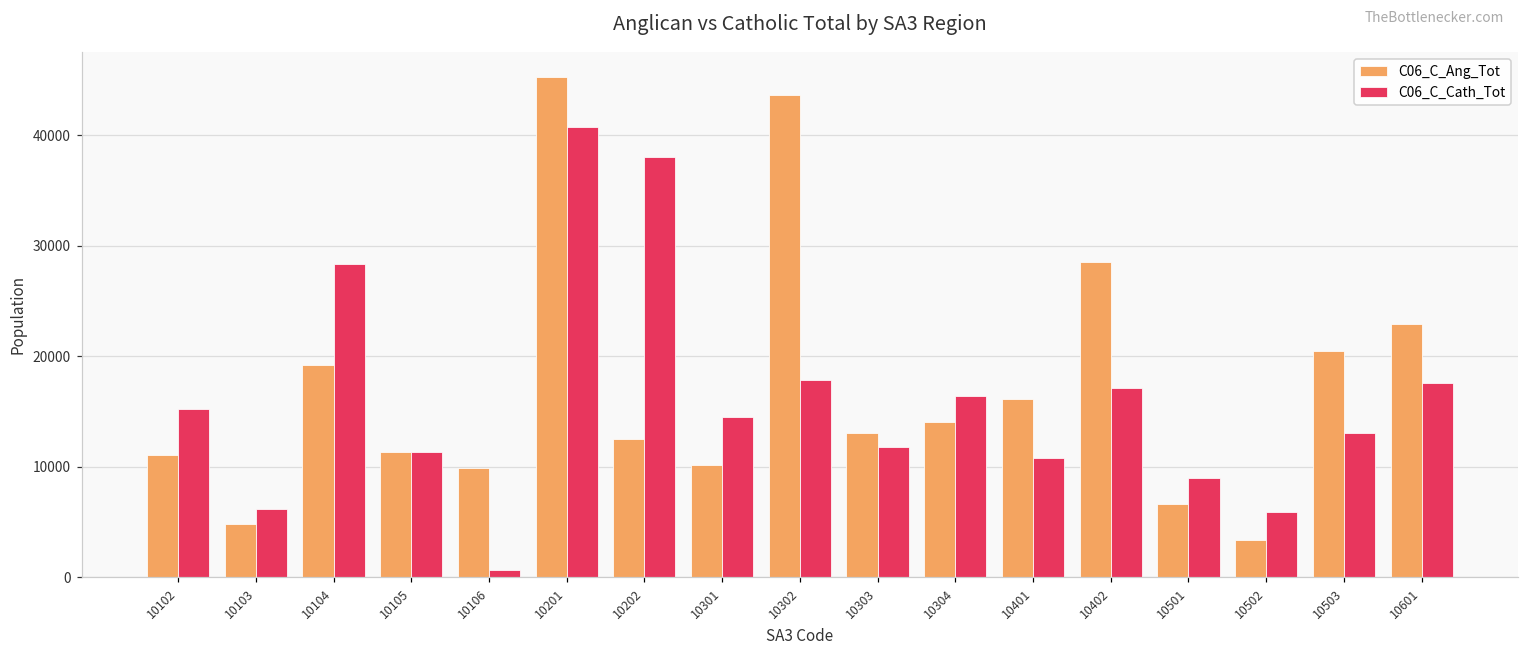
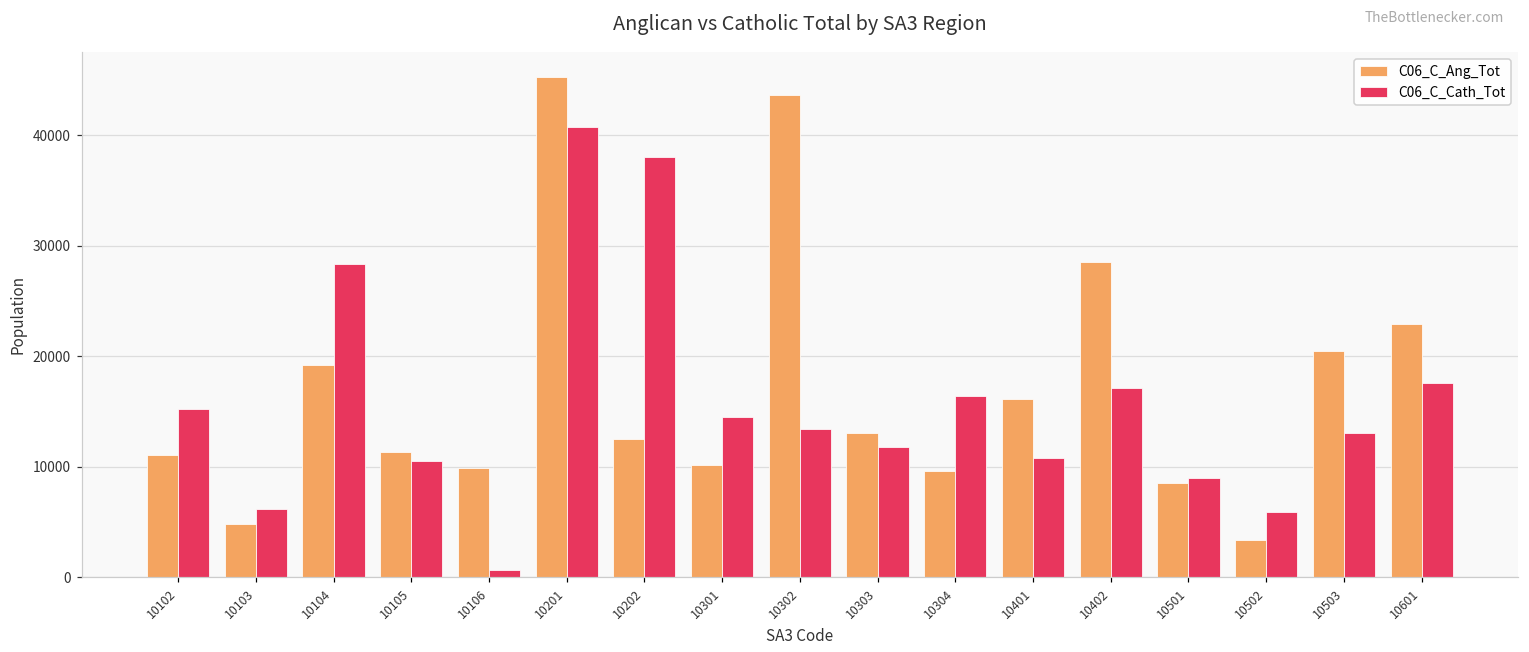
C06_C_Cath_Tot, 10105: 11300 -> 10500
C06_C_Cath_Tot, 10302: 17800 -> 13400
C06_C_Ang_Tot, 10304: 14000 -> 9600
C06_C_Ang_Tot, 10501: 6600 -> 8500
